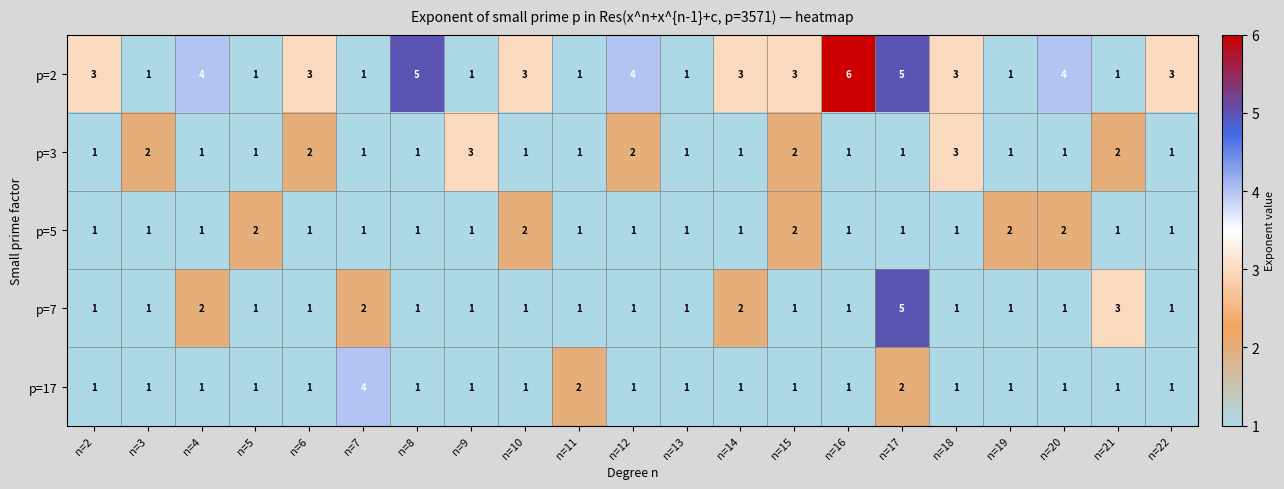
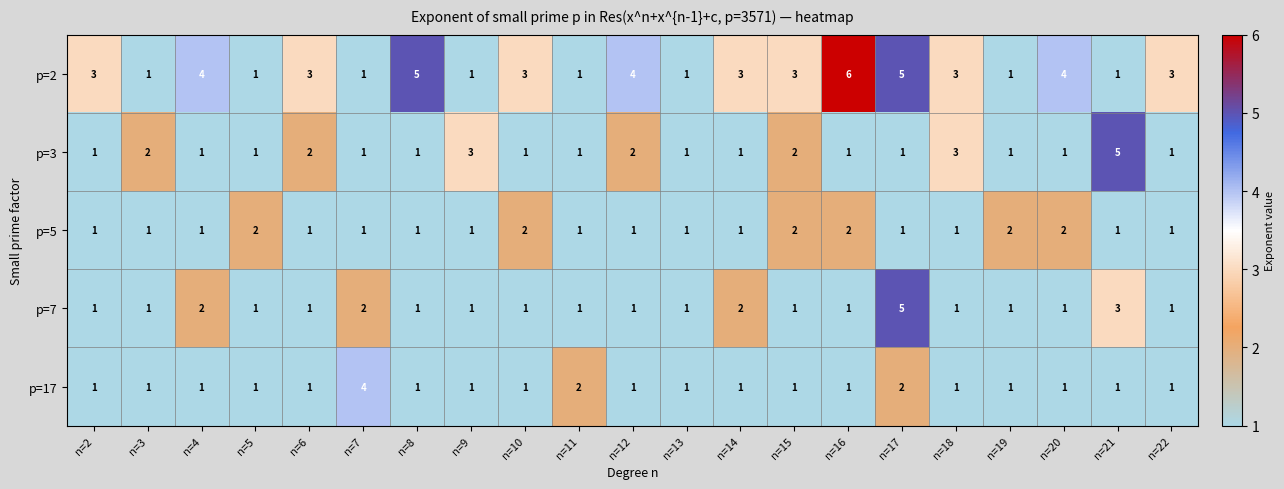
p=3, n=21: 2 -> 5
p=5, n=16: 1 -> 2
